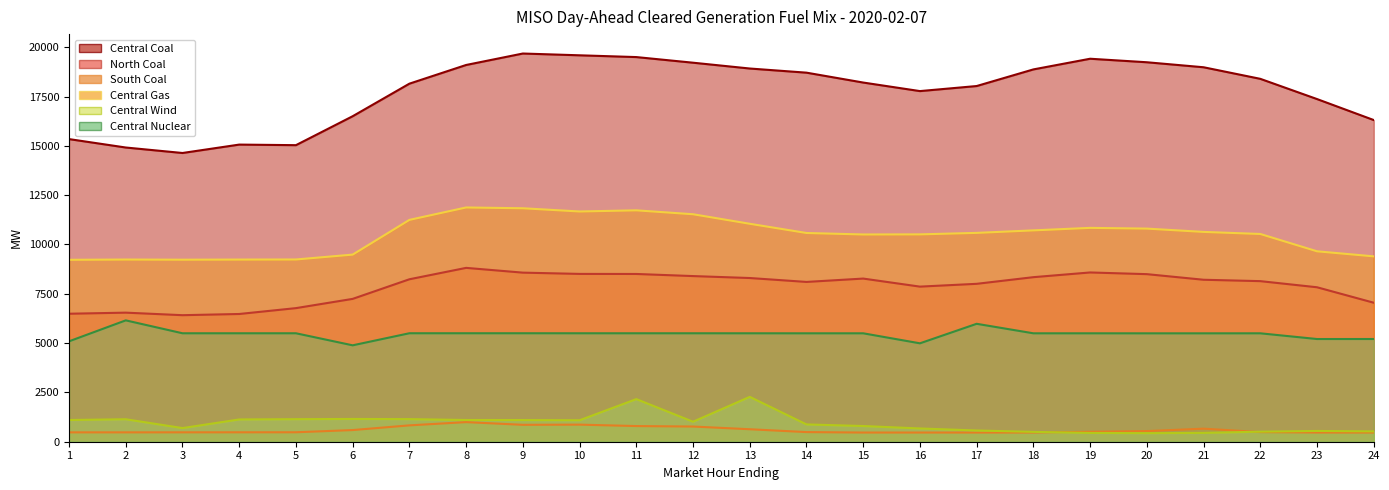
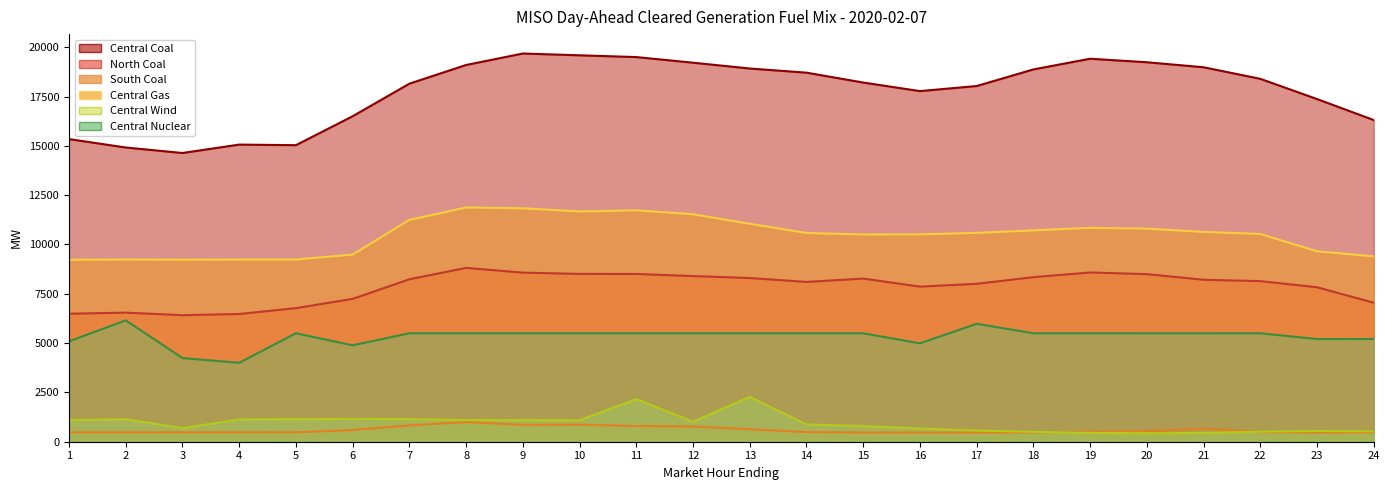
Central Nuclear, 3: 5500 -> 4200
Central Nuclear, 4: 5500 -> 4000
